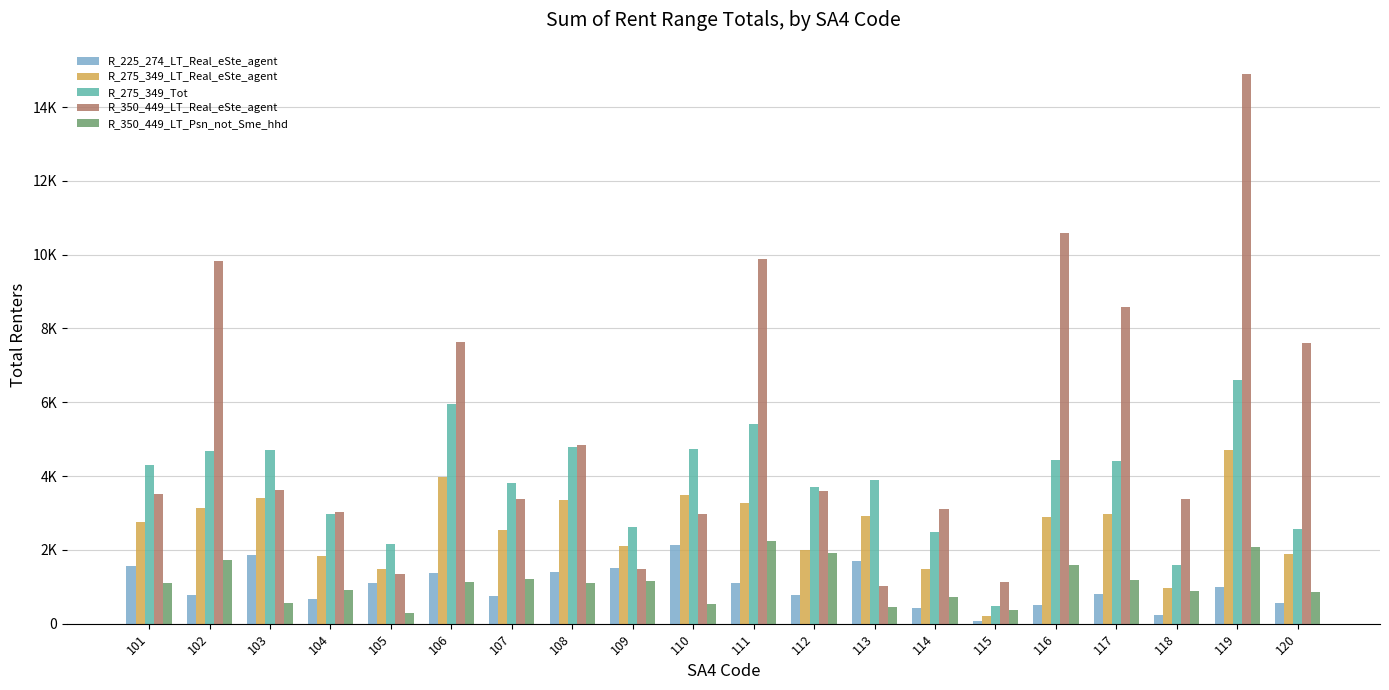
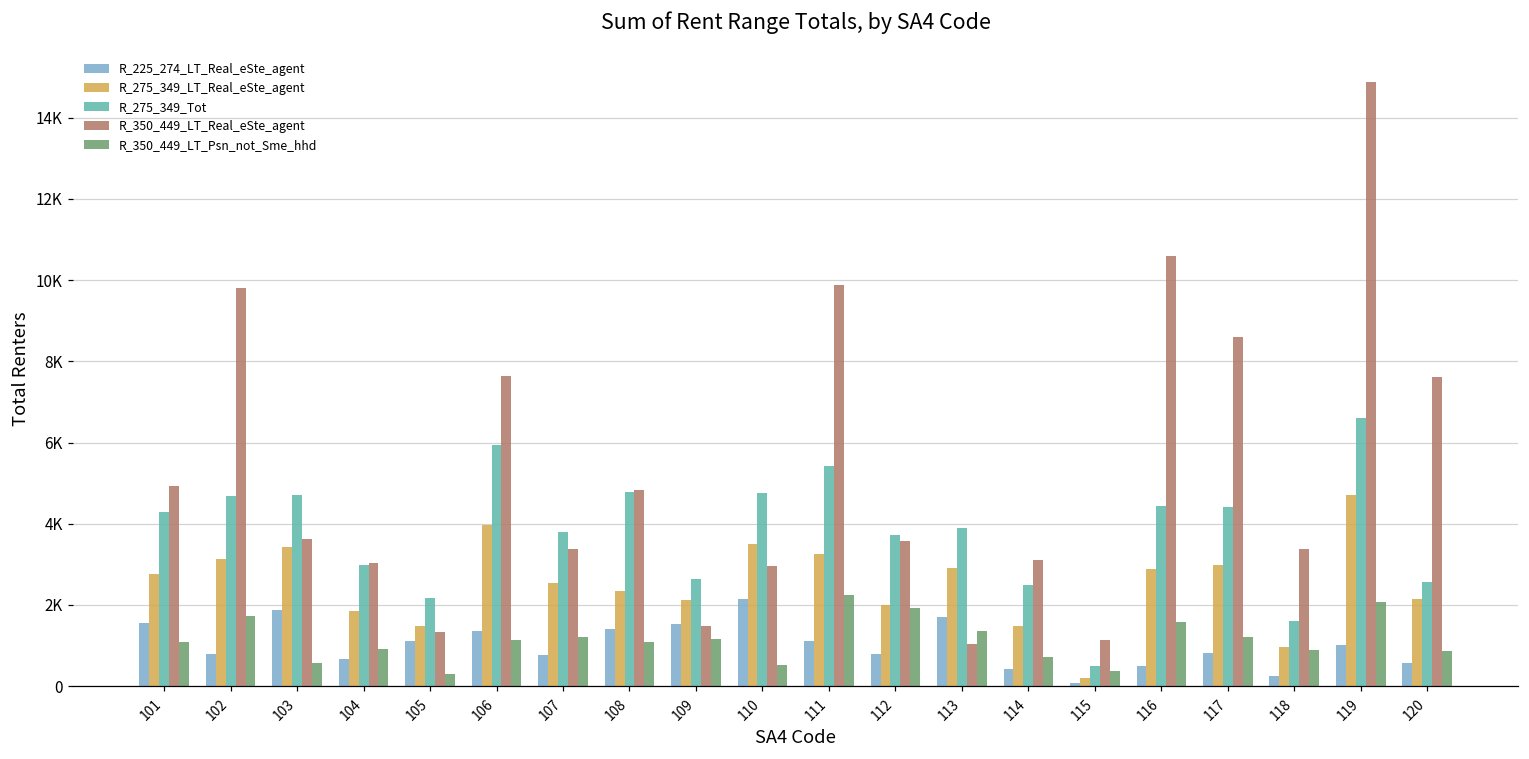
R_350_449_LT_Real_eSte_agent, 101: 3500 -> 4900
R_275_349_LT_Real_eSte_agent, 108: 3400 -> 2300
R_350_449_LT_Psn_not_Sme_hhd, 113: 400 -> 1400
R_275_349_LT_Real_eSte_agent, 120: 1900 -> 2100
